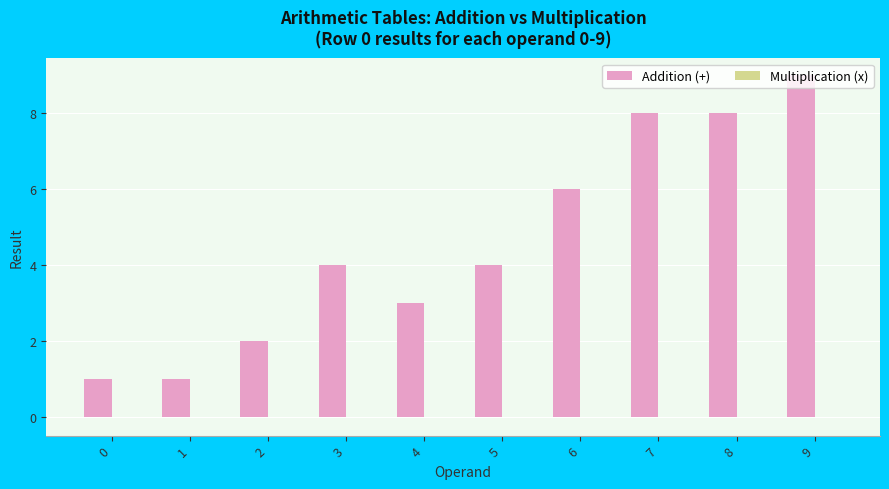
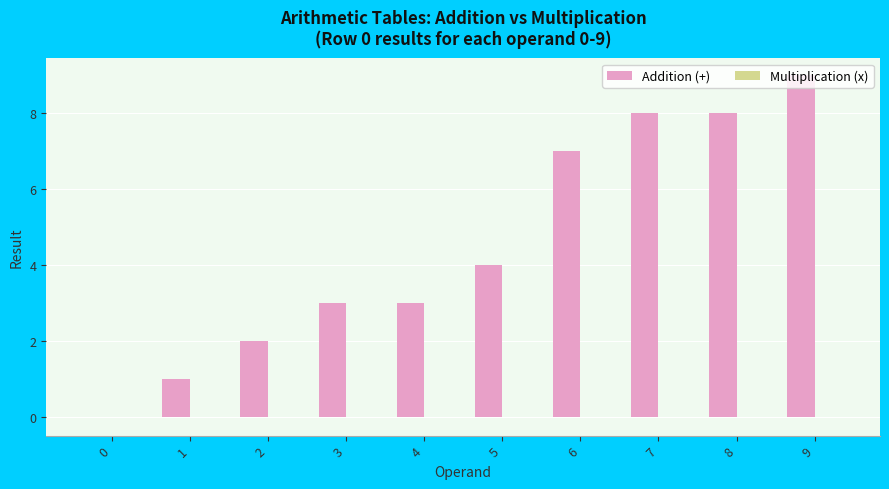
Addition (+), 0: 1 -> 0
Addition (+), 3: 4 -> 3
Addition (+), 6: 6 -> 7
